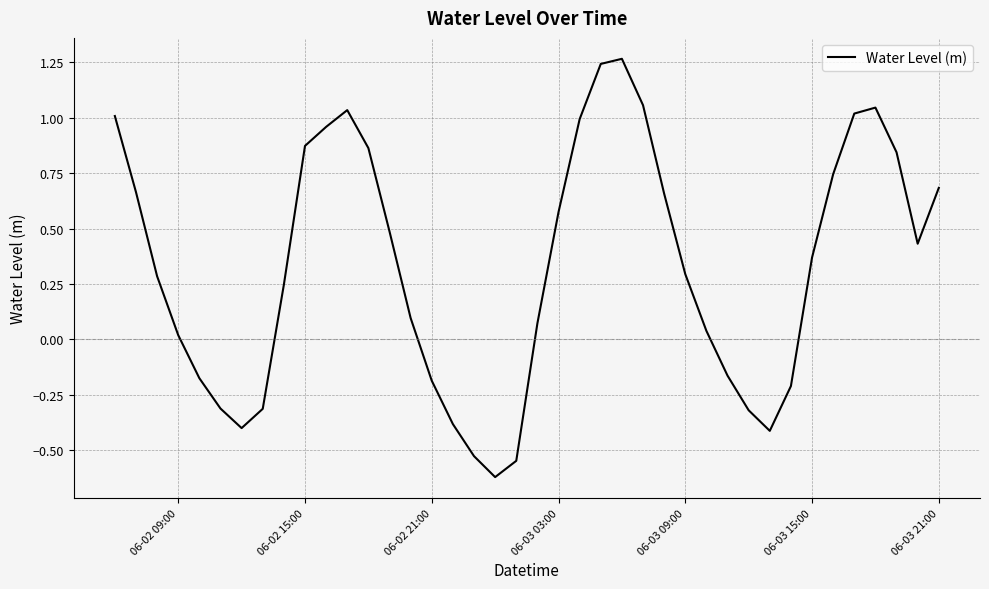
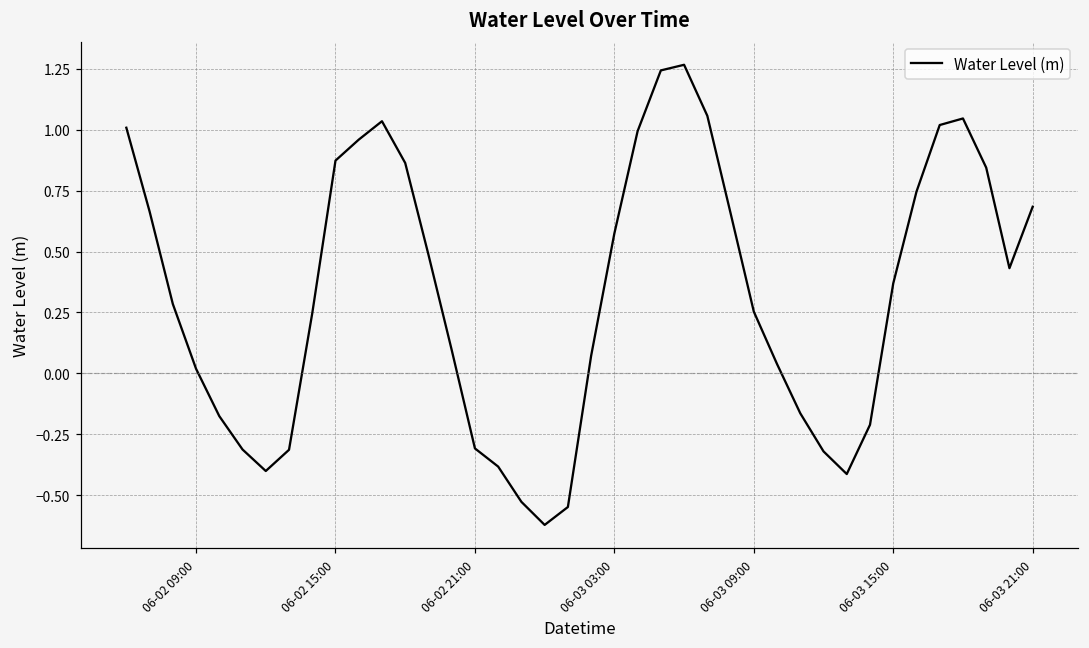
06-02 21:00: -0.19 -> -0.31
06-03 09:00: 0.29 -> 0.25
